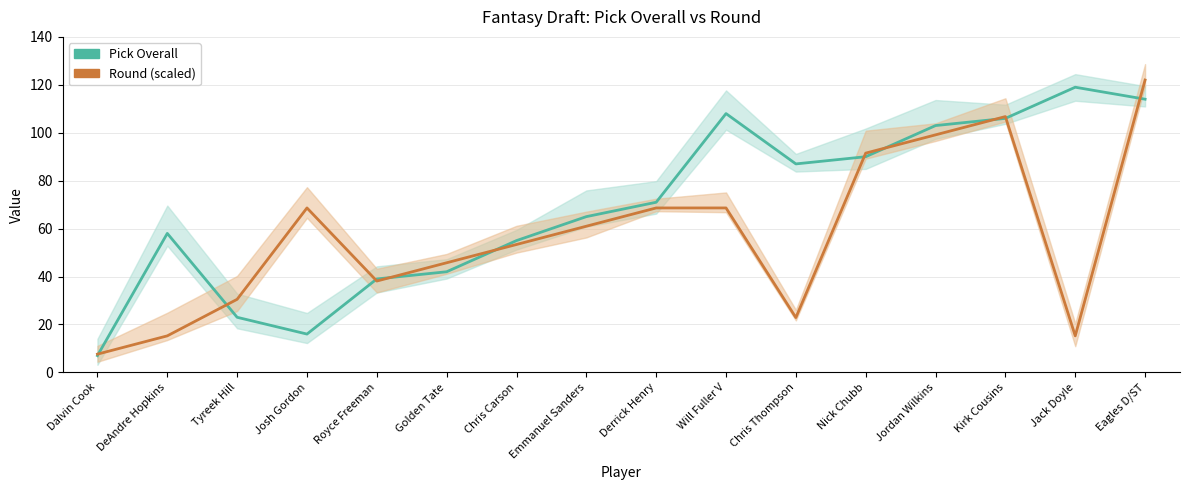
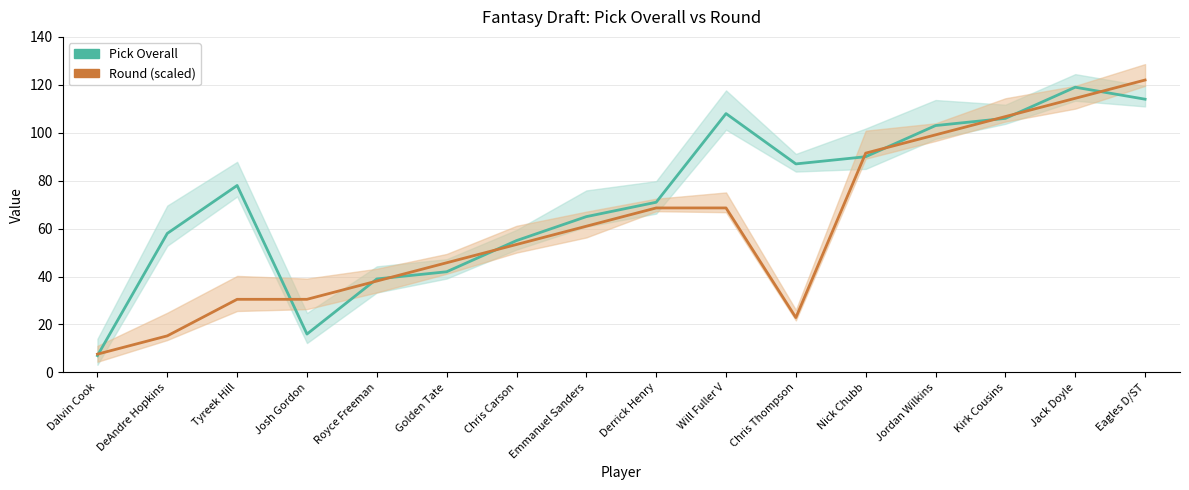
Pick Overall, Tyreek Hill: 23 -> 78
Round (scaled), Josh Gordon: 69 -> 31
Round (scaled), Jack Doyle: 15 -> 114
